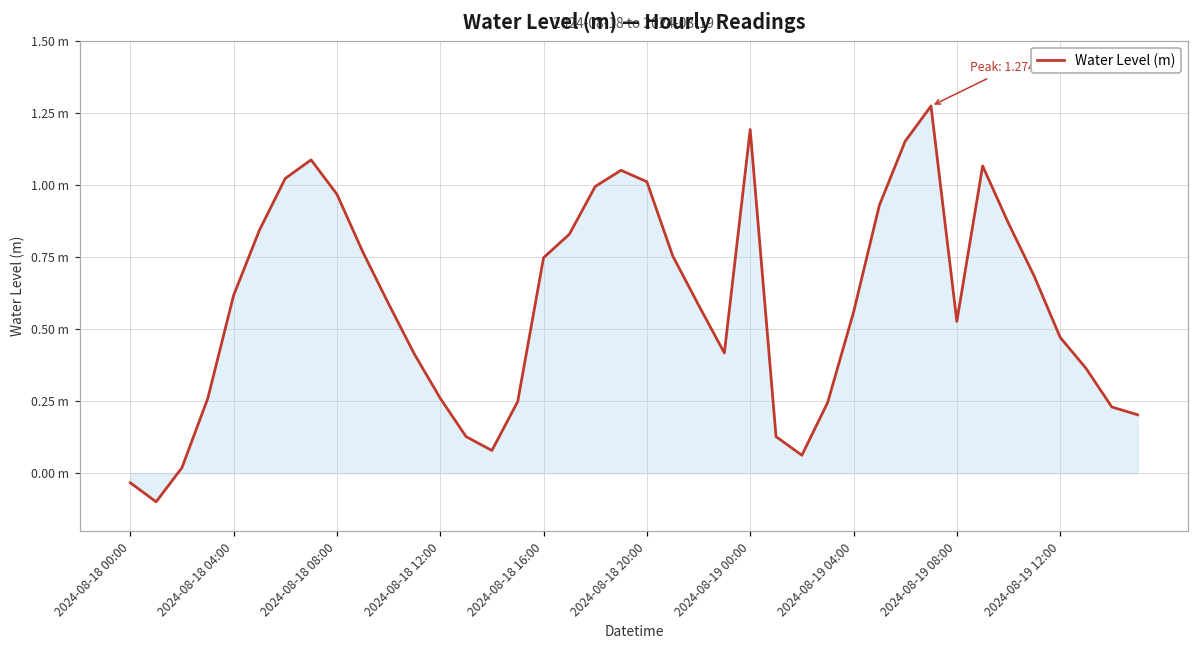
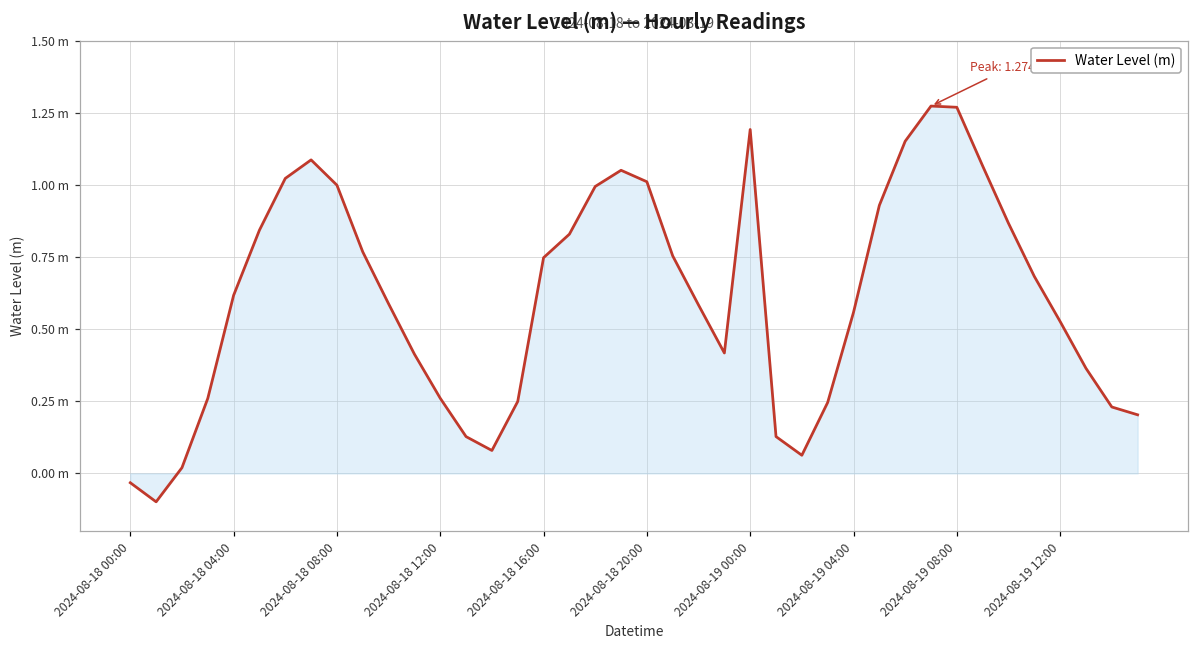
Water Level (m), 2024-08-18 08:00: 0.97 m -> 1.00 m
Water Level (m), 2024-08-19 08:00: 0.53 m -> 1.27 m
Water Level (m), 2024-08-19 12:00: 0.47 m -> 0.53 m
